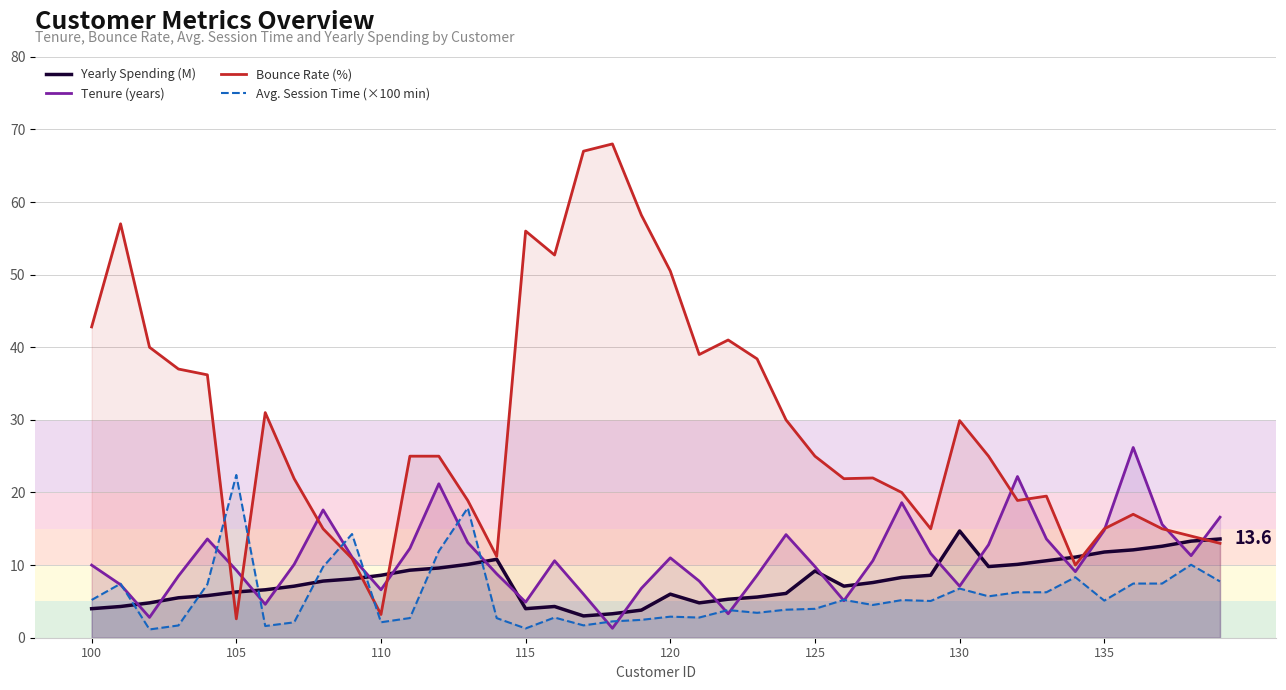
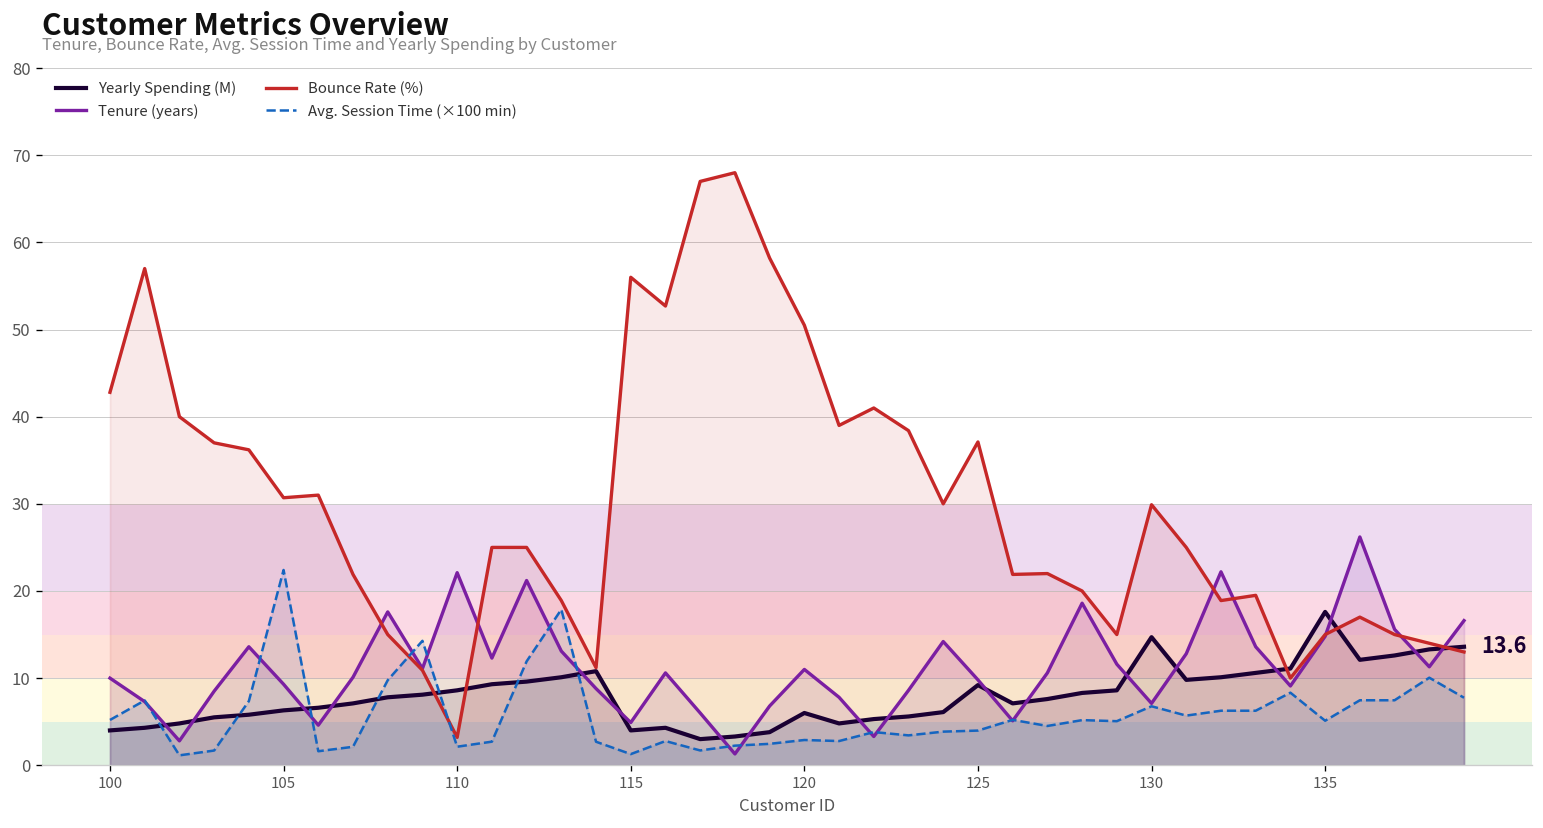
Bounce Rate (%), 105: 3 -> 31
Tenure (years), 110: 7 -> 22
Bounce Rate (%), 125: 25 -> 37
Yearly Spending (M), 135: 12 -> 18
